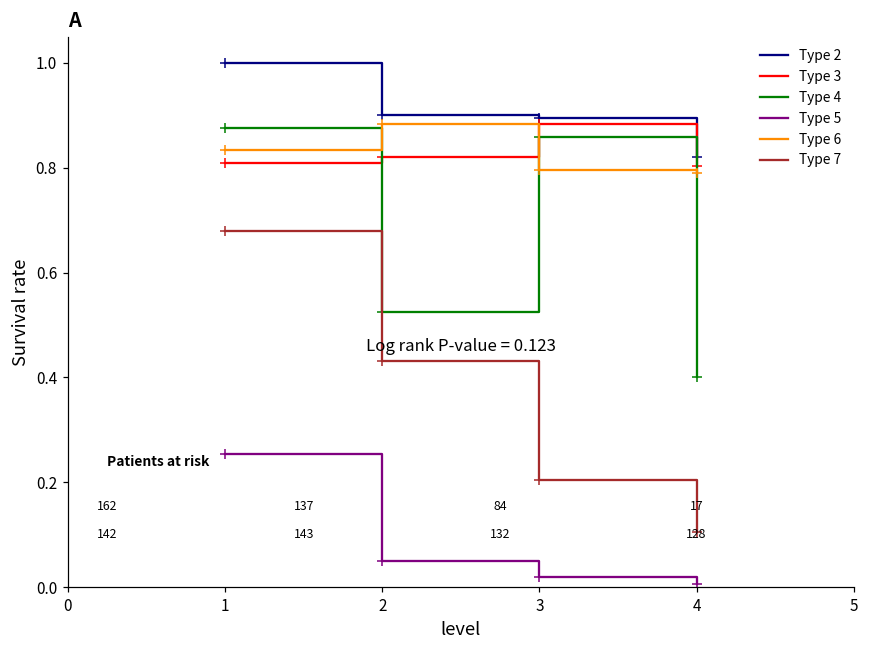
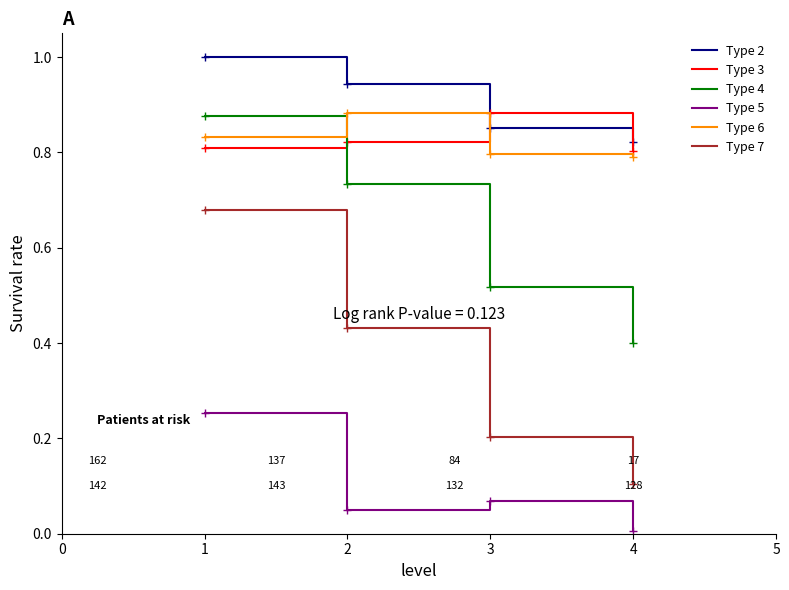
Type 2, 2: 0.90 -> 0.94
Type 4, 2: 0.52 -> 0.73
Type 2, 3: 0.90 -> 0.85
Type 4, 3: 0.86 -> 0.52
Type 5, 3: 0.02 -> 0.07
